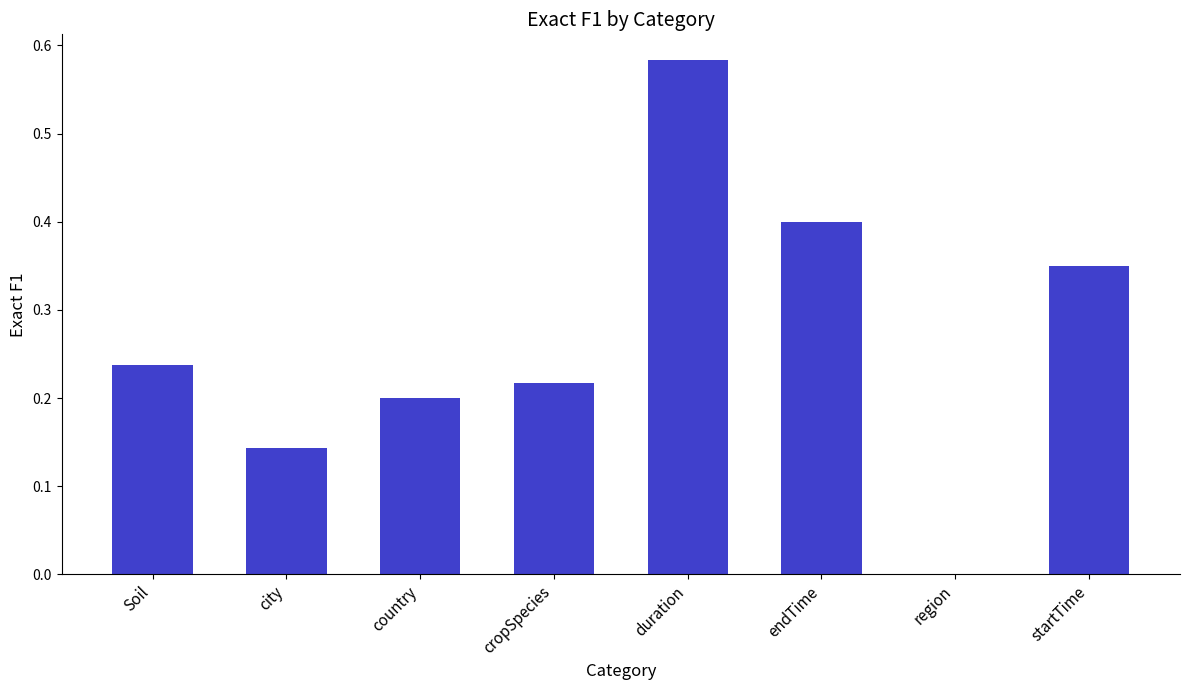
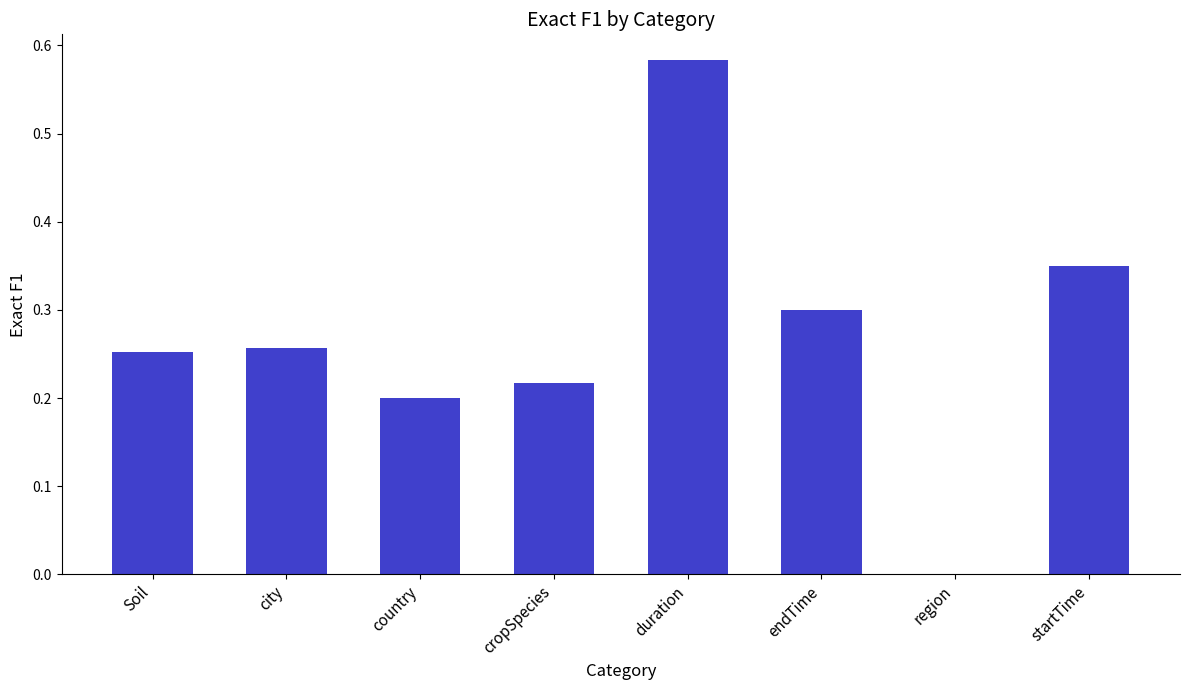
Soil: 0.24 -> 0.25
city: 0.14 -> 0.26
endTime: 0.4 -> 0.3
